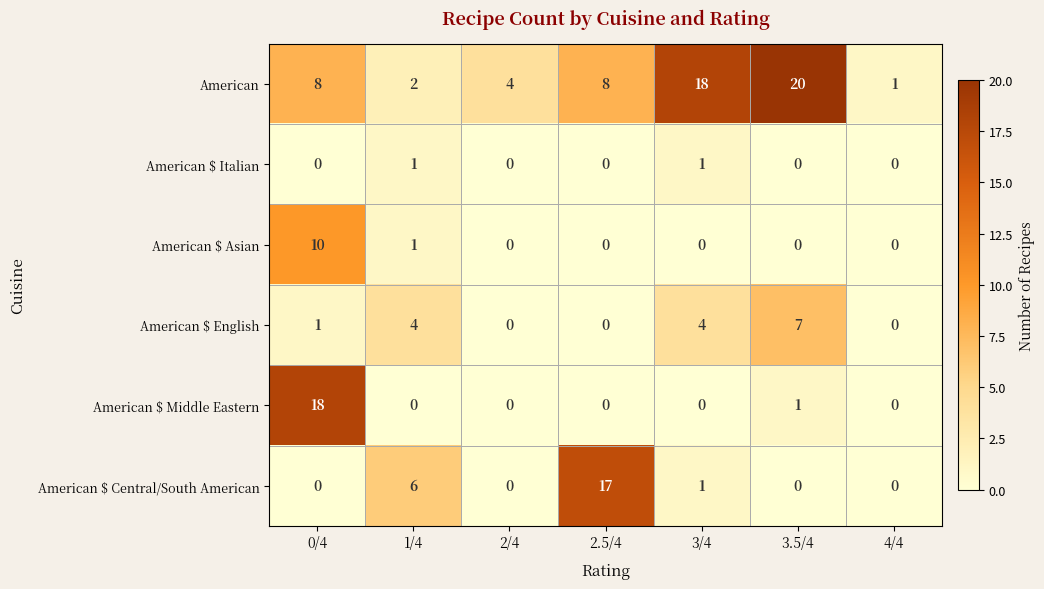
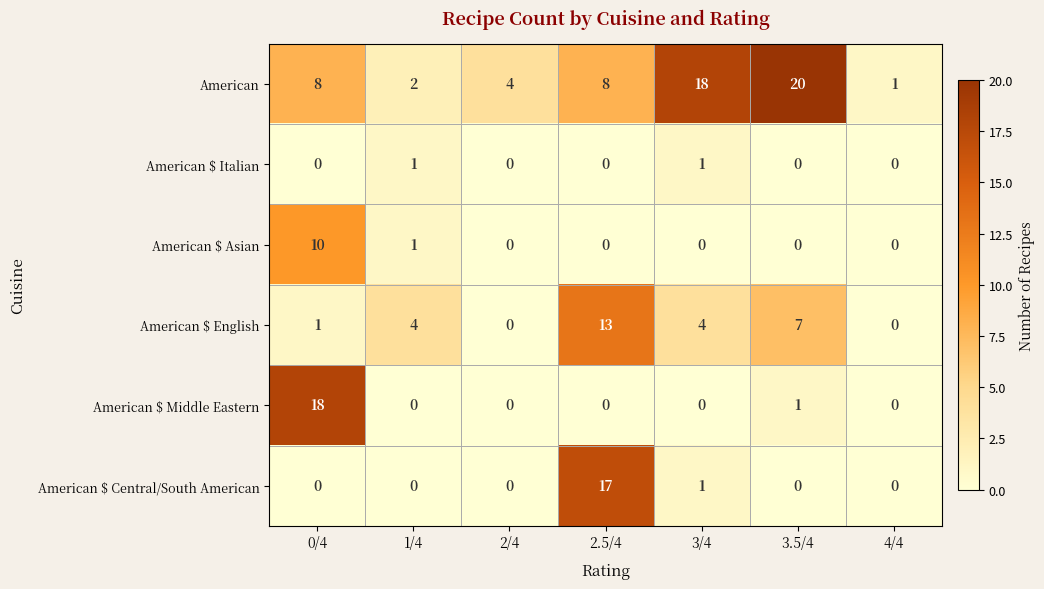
American $ English, 2.5/4: 0 -> 13
American $ Central/South American, 1/4: 6 -> 0
